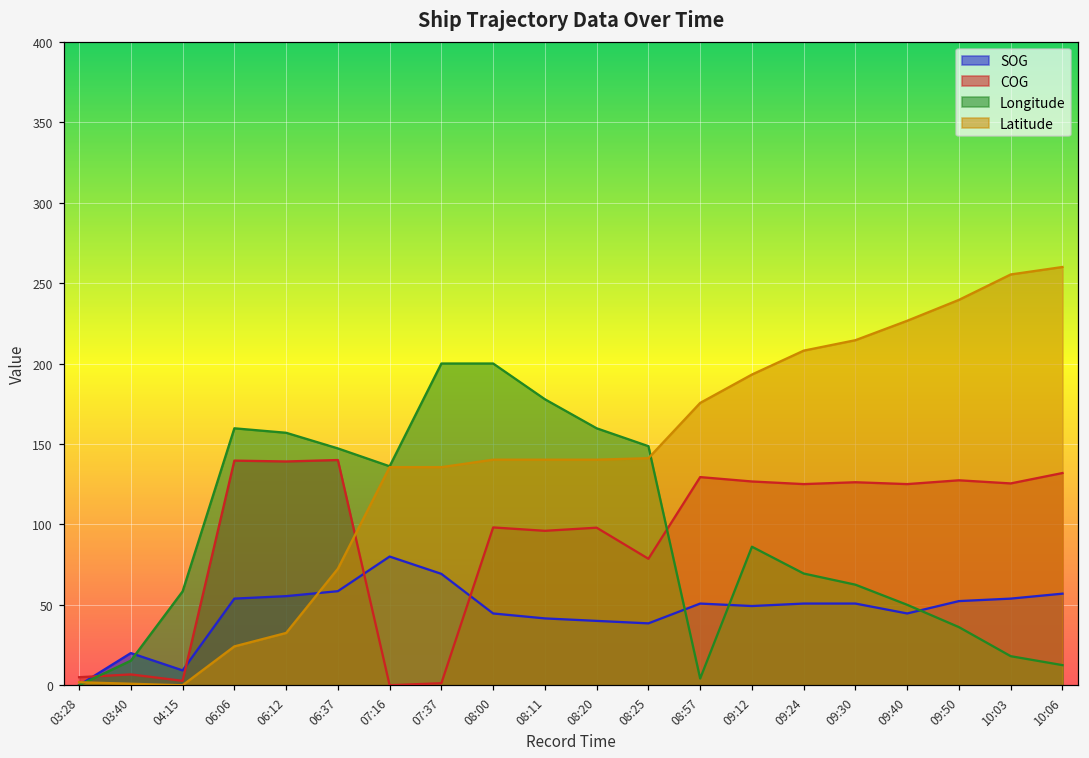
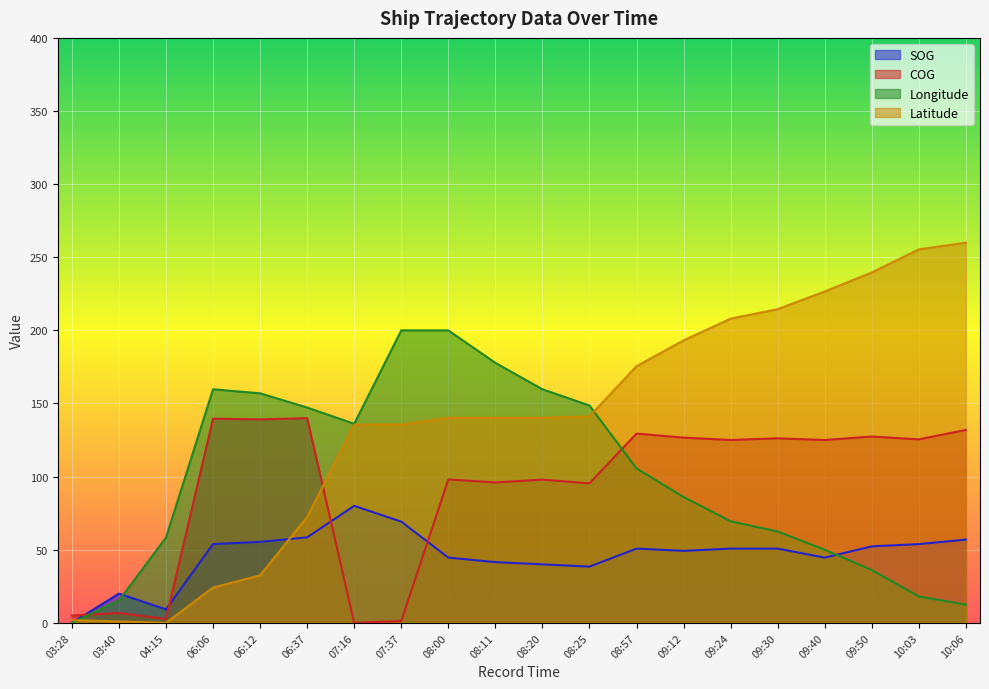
COG, 08:25: 79 -> 95
Longitude, 08:57: 4 -> 106
